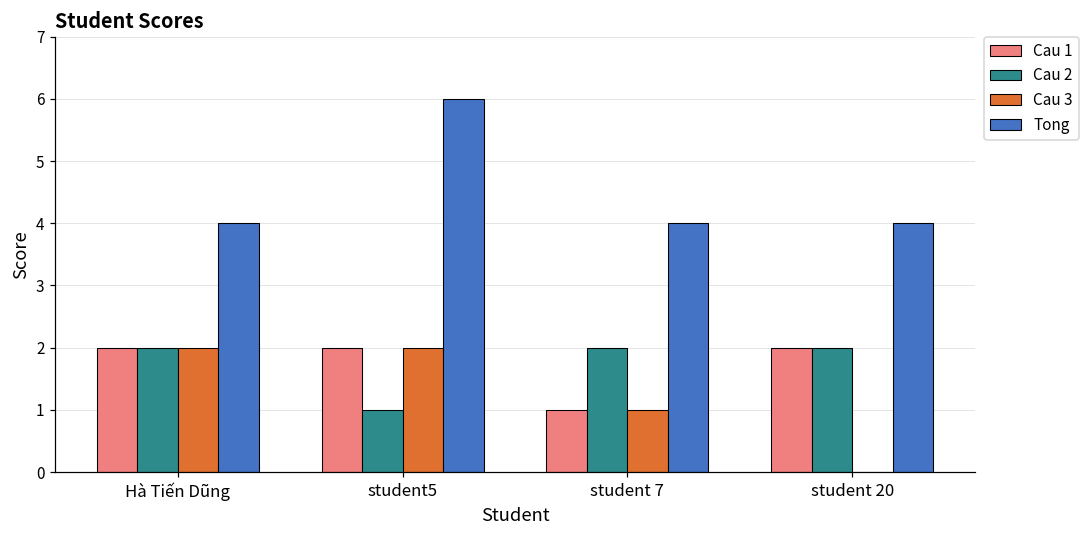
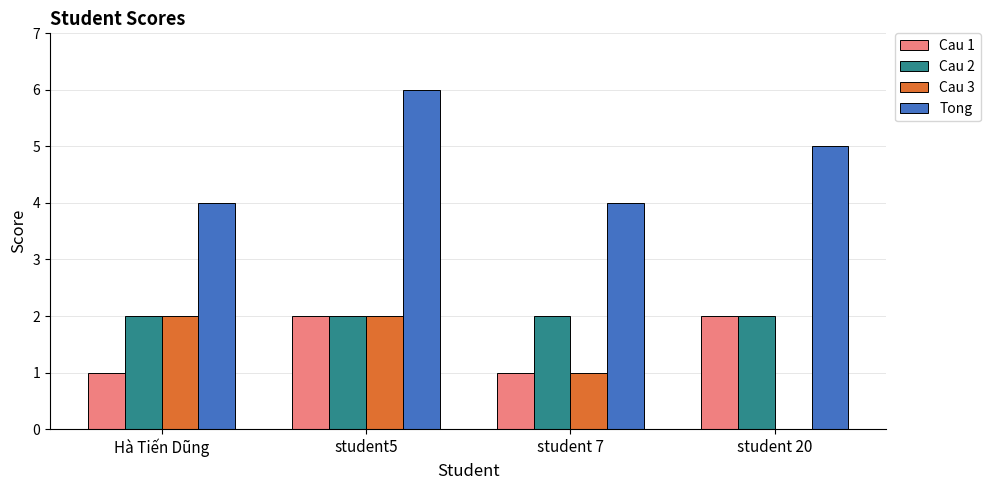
Cau 1, Hà Tiến Dũng: 2 -> 1
Cau 2, student5: 1 -> 2
Tong, student 20: 4 -> 5
